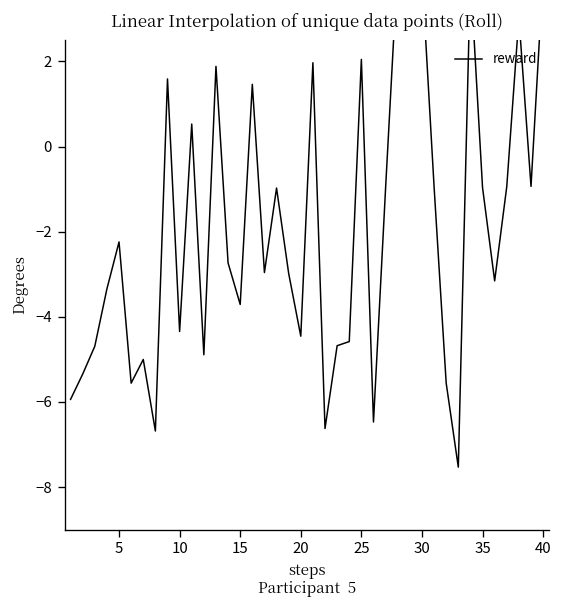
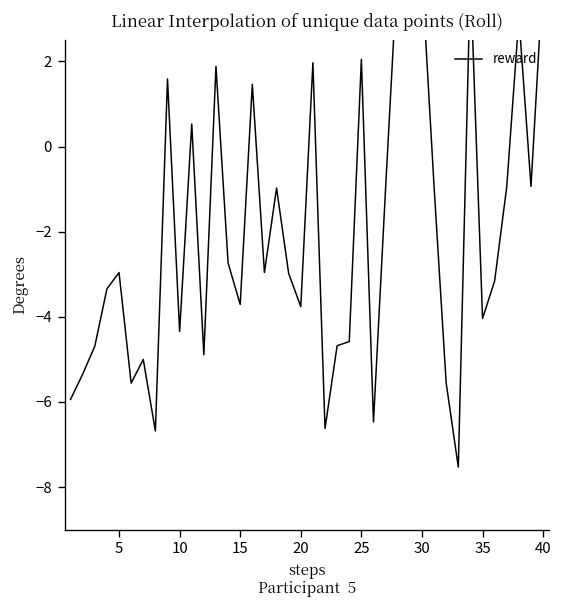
5: -2.2 -> -3.0
20: -4.5 -> -3.8
35: -1.0 -> -4.0
